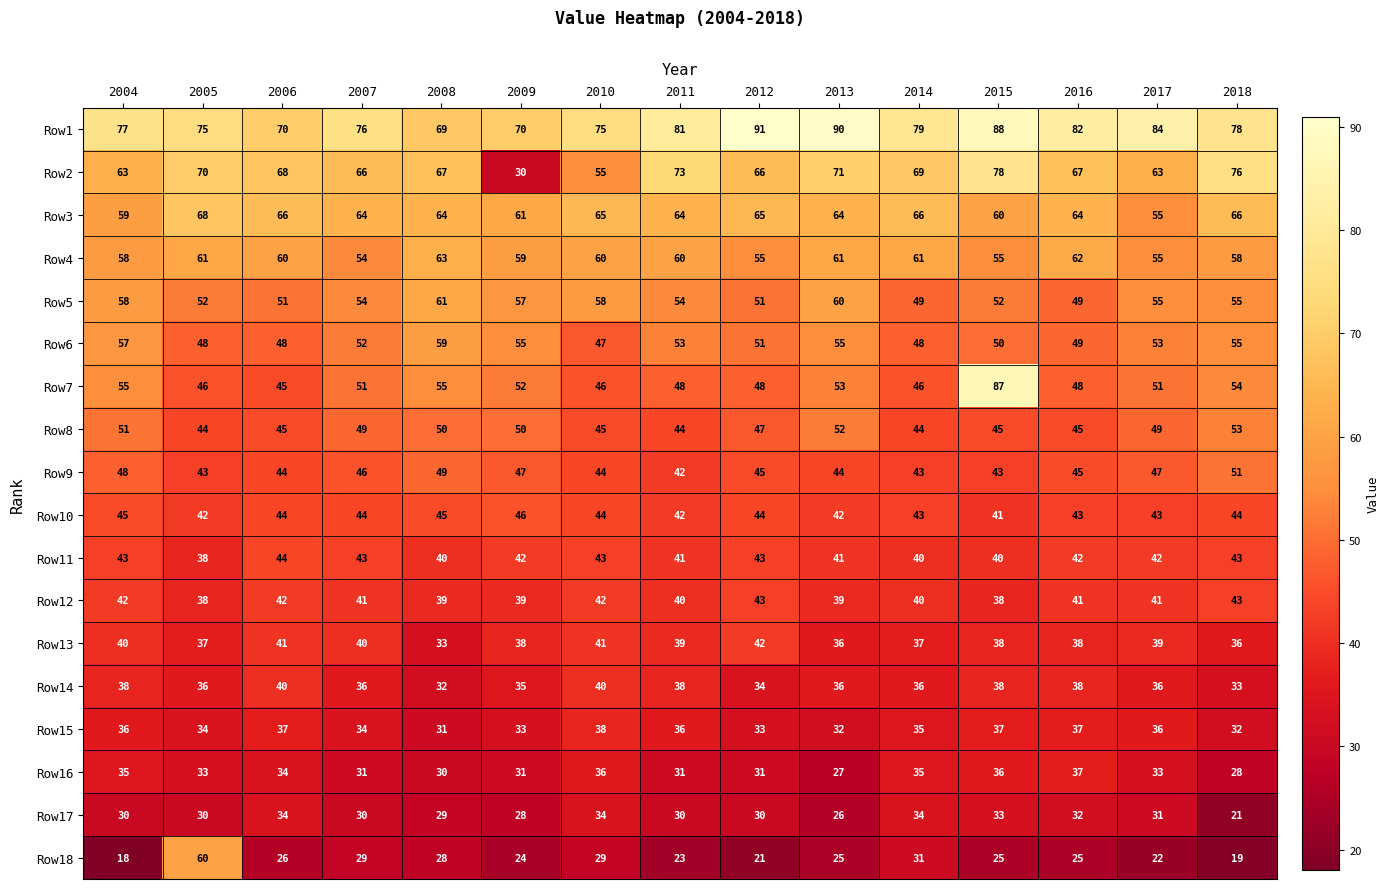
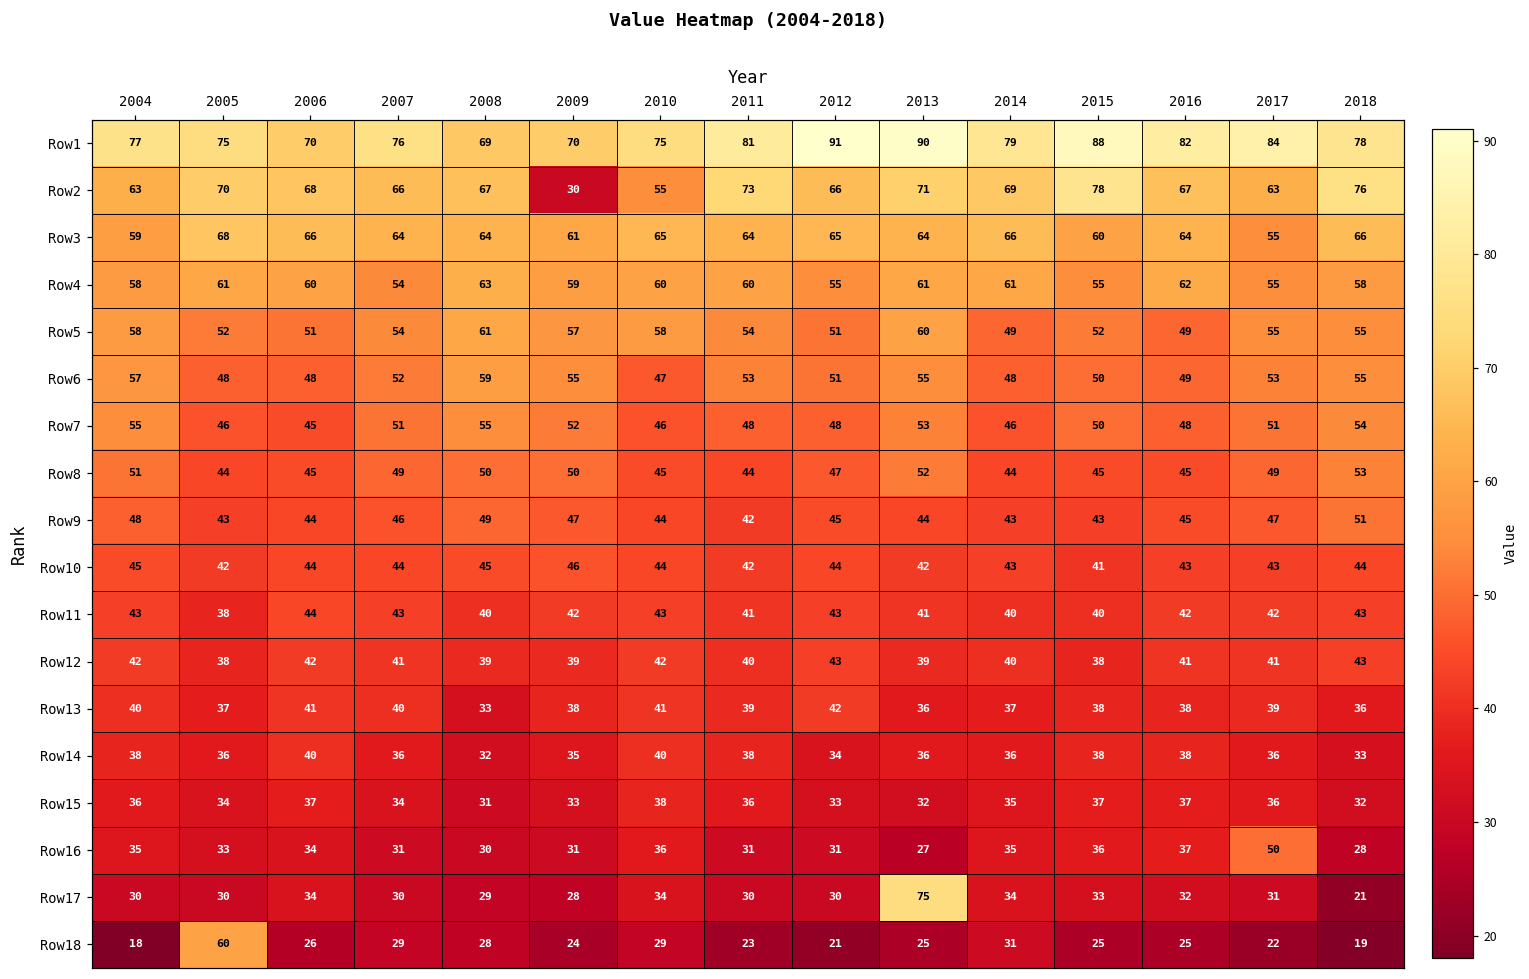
Row7, 2015: 87 -> 50
Row16, 2017: 33 -> 50
Row17, 2013: 26 -> 75
